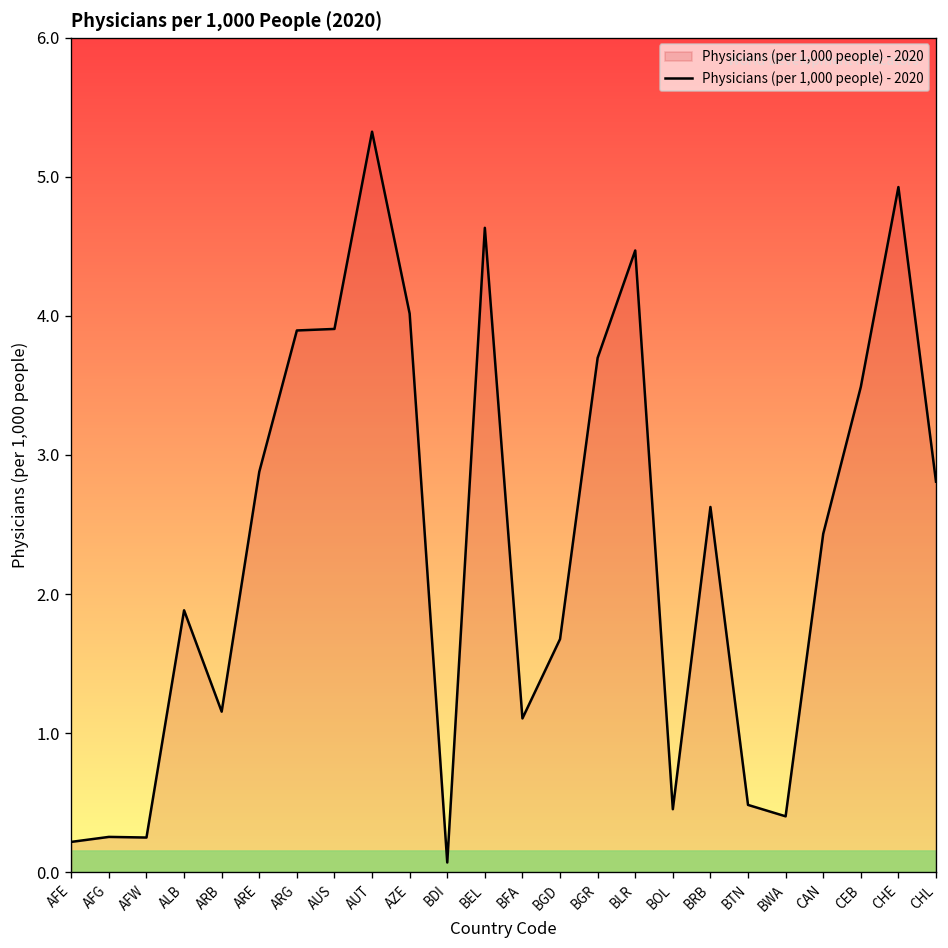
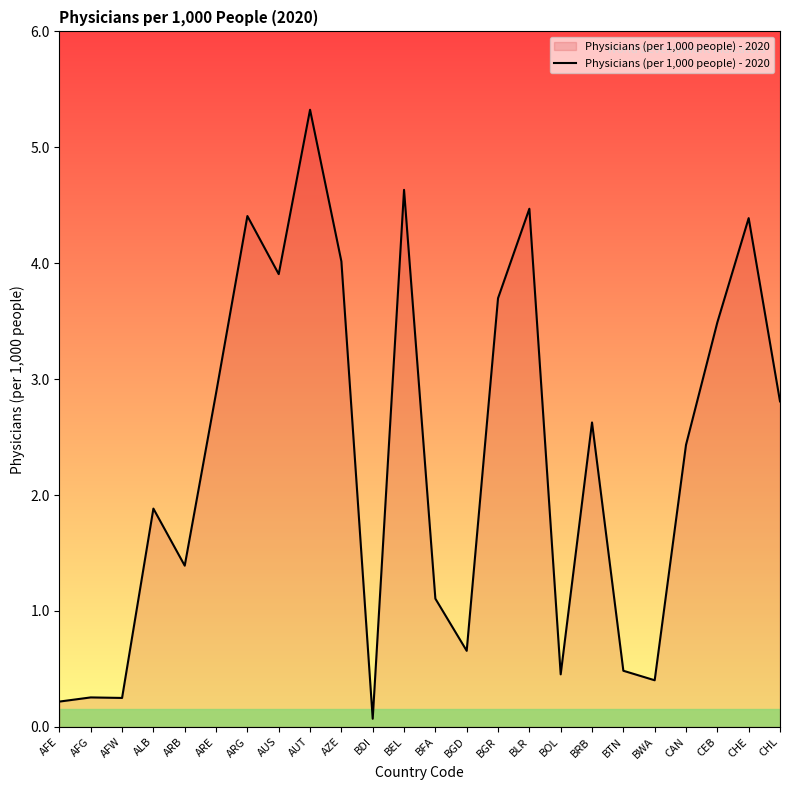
ARB: 1.15 -> 1.39
ARG: 3.90 -> 4.41
BGD: 1.68 -> 0.66
CHE: 4.93 -> 4.39
